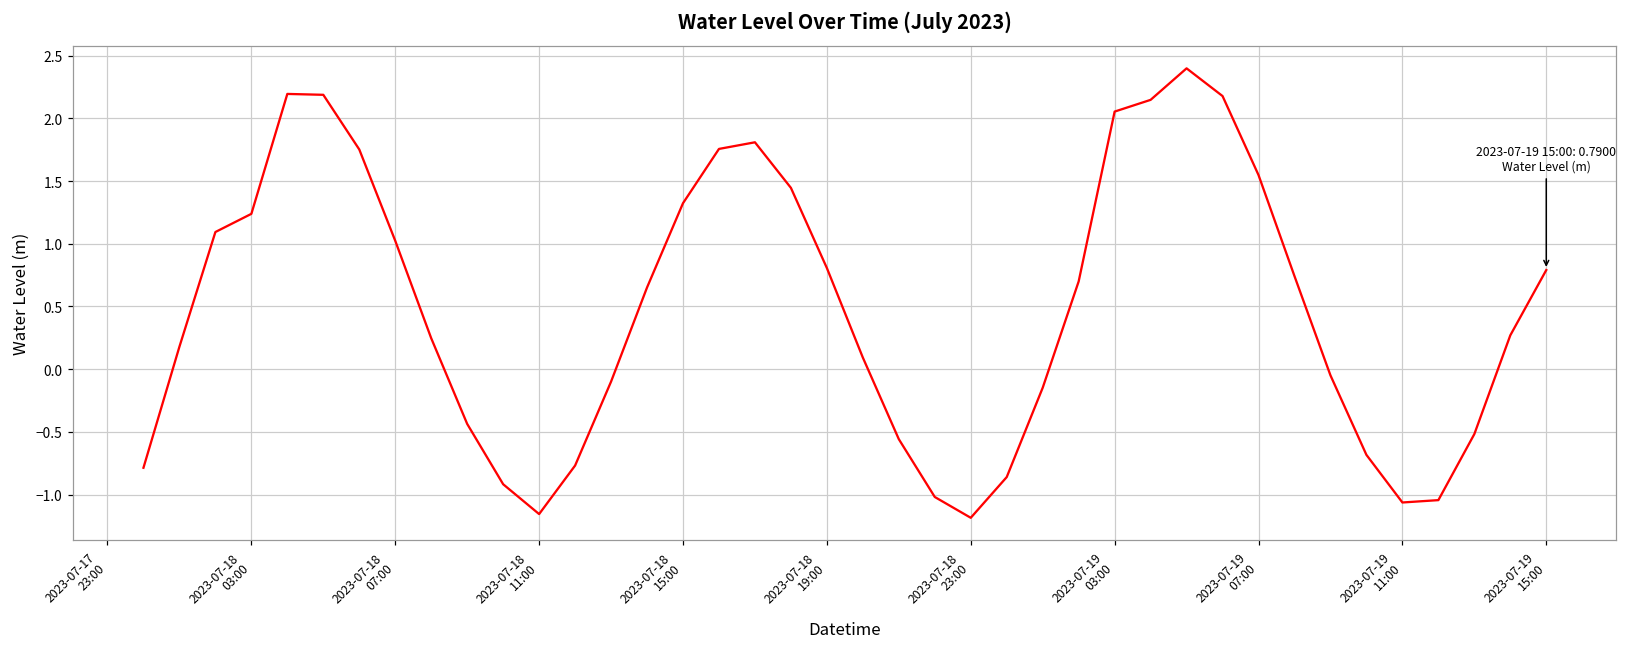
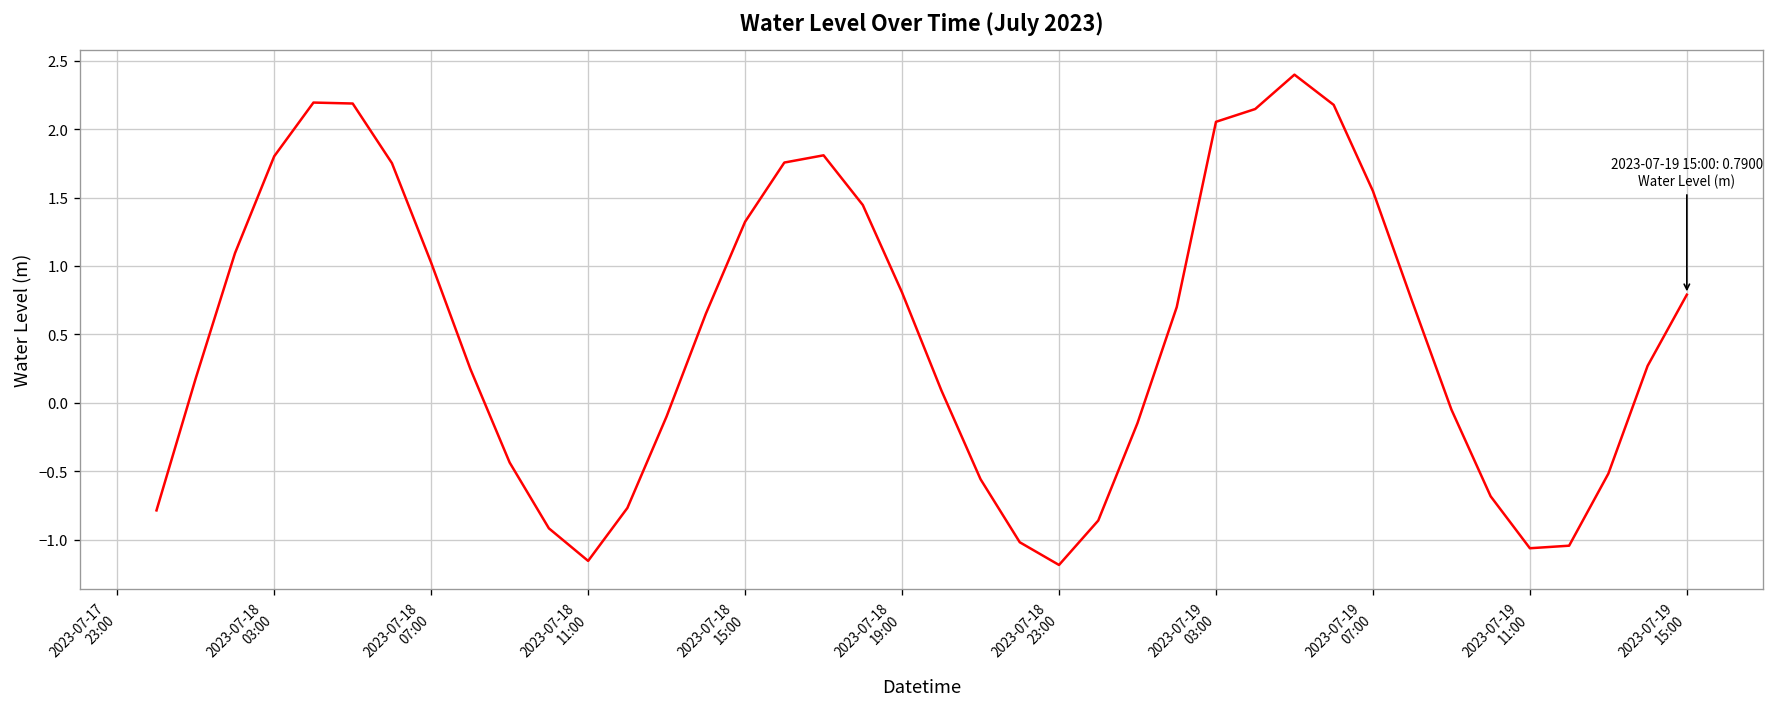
2023-07-18 03:00: 1.24 -> 1.80
